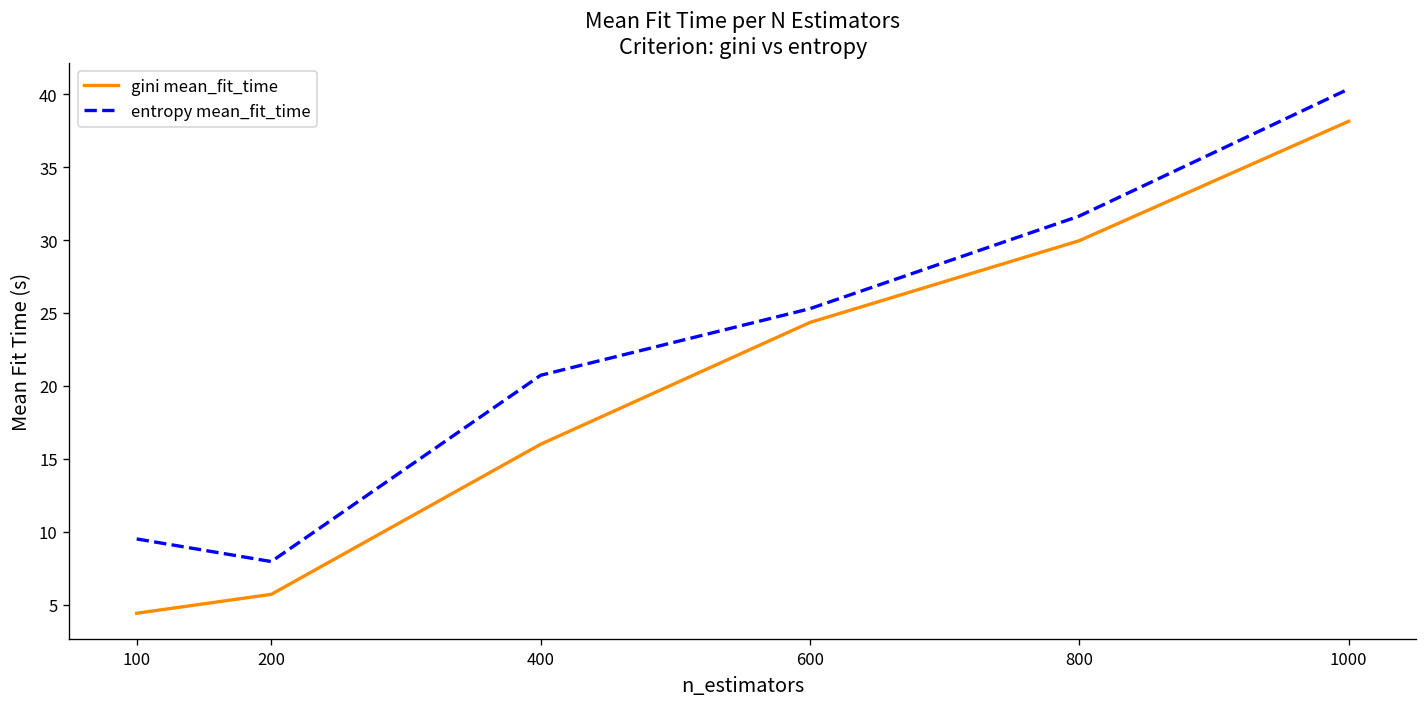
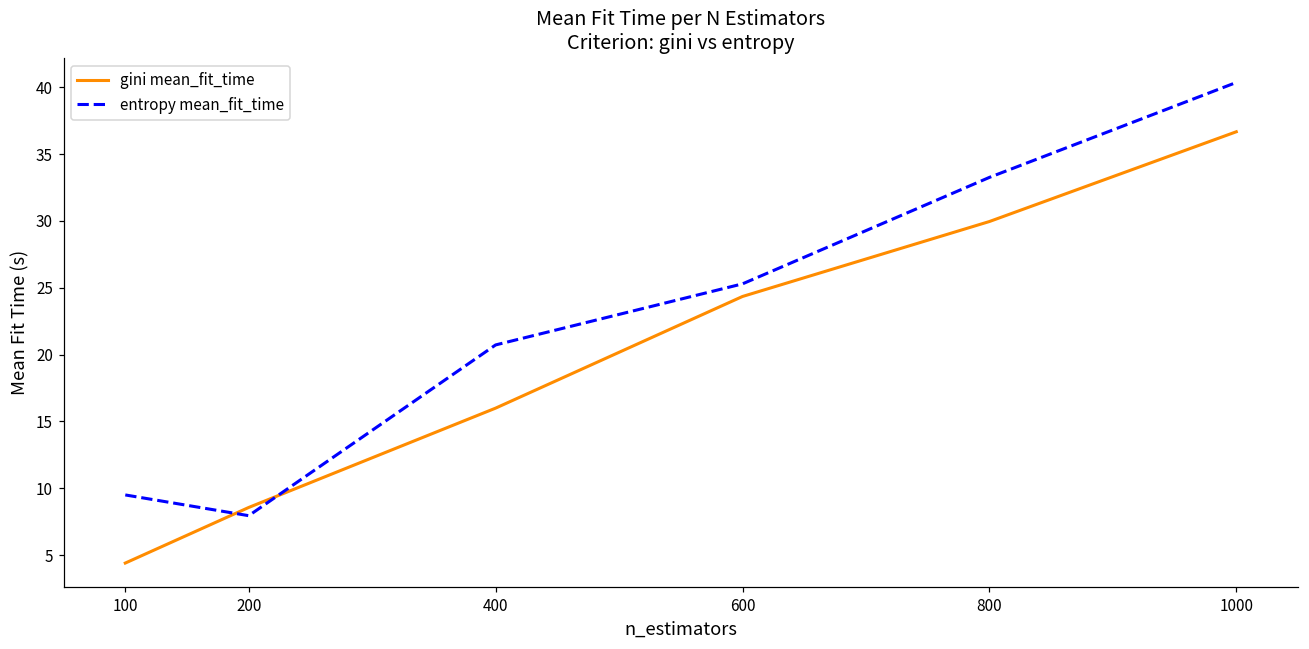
gini mean_fit_time, 200: 5.7 -> 8.6
entropy mean_fit_time, 800: 31.6 -> 33.3
gini mean_fit_time, 1000: 38.1 -> 36.7
